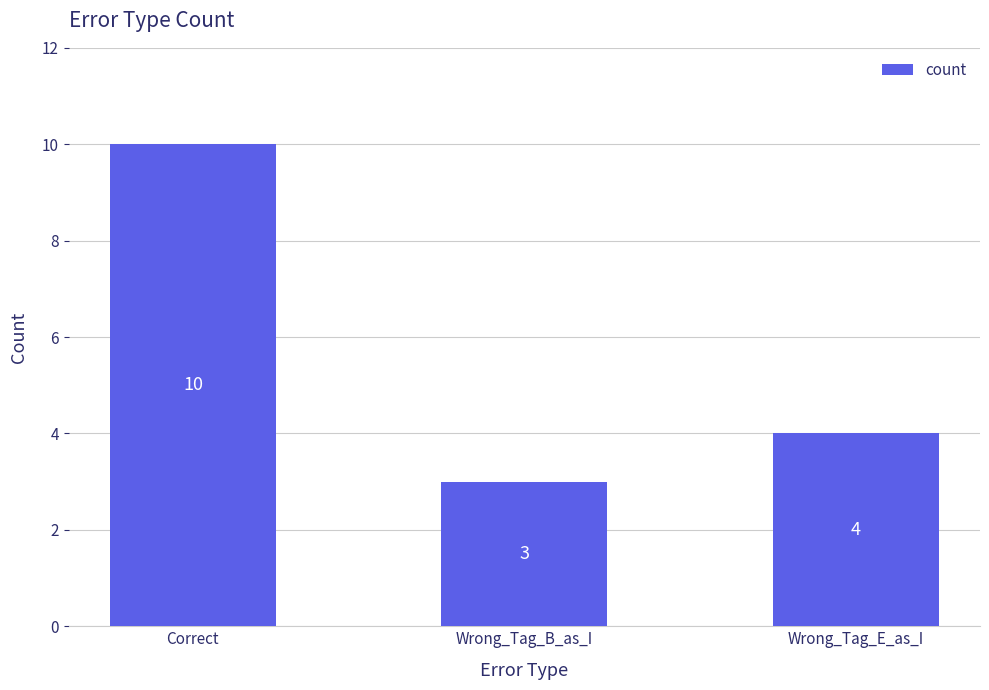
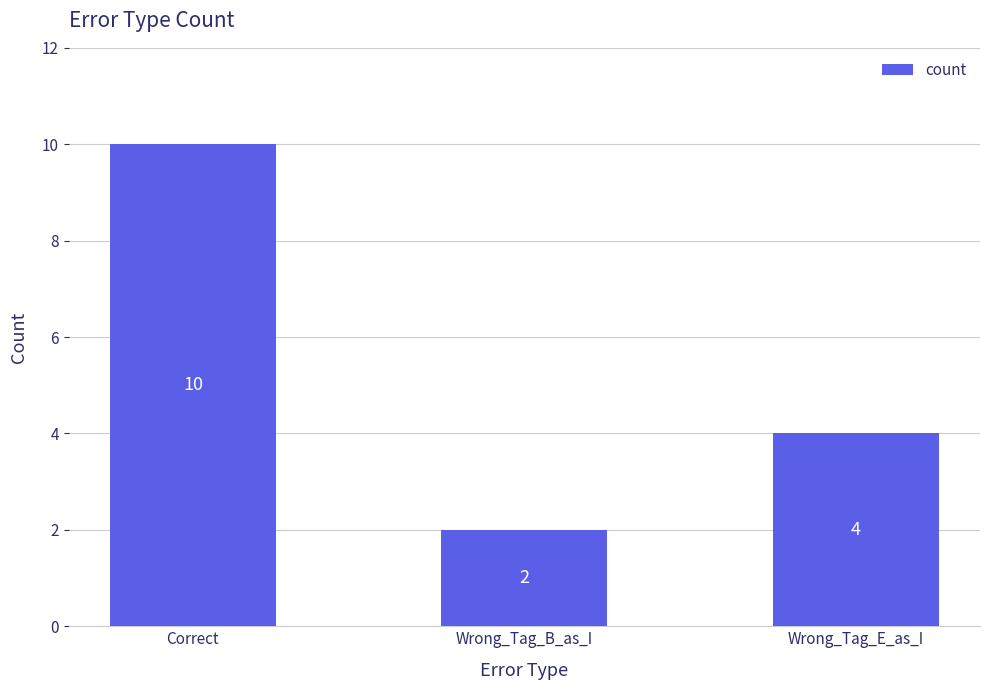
Wrong_Tag_B_as_I: 3 -> 2
